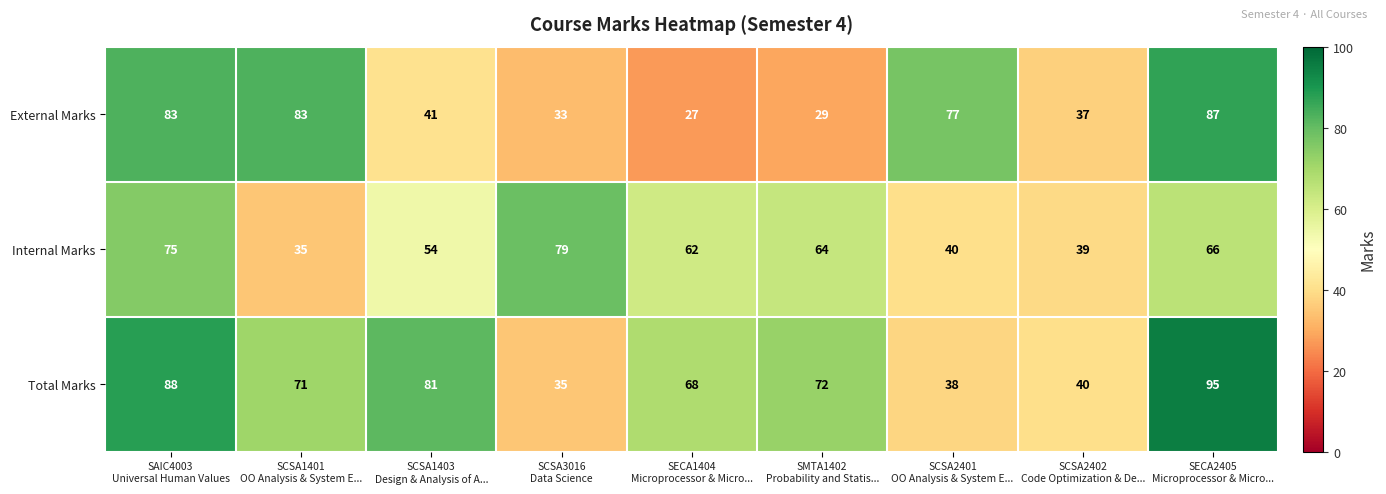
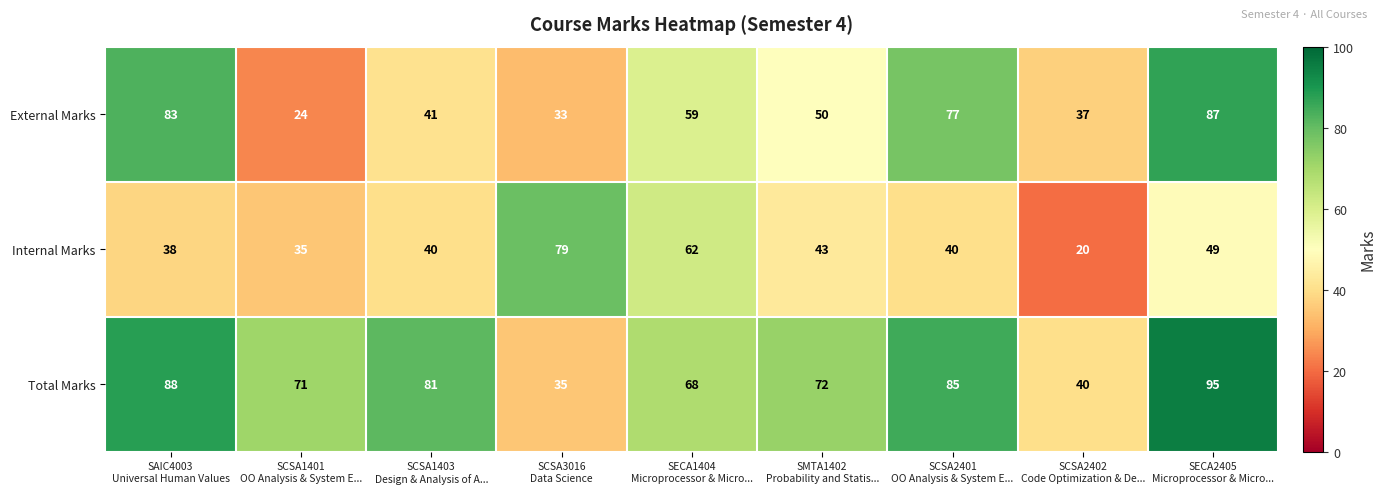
External Marks, SCSA1401 OO Analysis & System E...: 83 -> 24
External Marks, SECA1404 Microprocessor & Micro...: 27 -> 59
External Marks, SMTA1402 Probability and Statis...: 29 -> 50
Internal Marks, SAIC4003 Universal Human Values: 75 -> 38
Internal Marks, SCSA1403 Design & Analysis of A...: 54 -> 40
Internal Marks, SMTA1402 Probability and Statis...: 64 -> 43
Internal Marks, SCSA2402 Code Optimization & De...: 39 -> 20
Internal Marks, SECA2405 Microprocessor & Micro...: 66 -> 49
Total Marks, SCSA2401 OO Analysis & System E...: 38 -> 85
